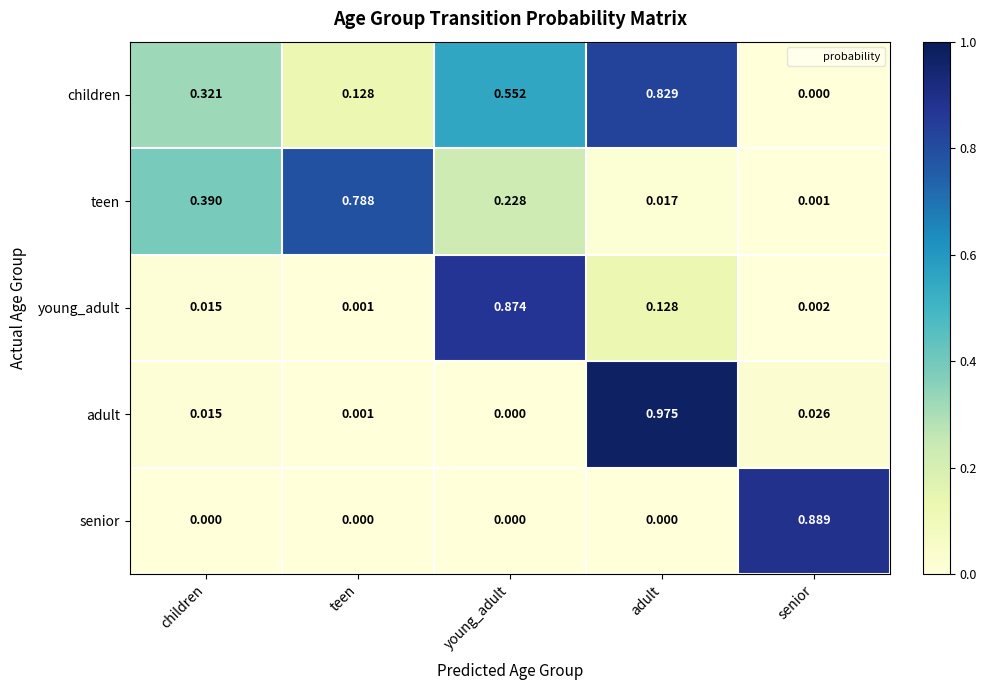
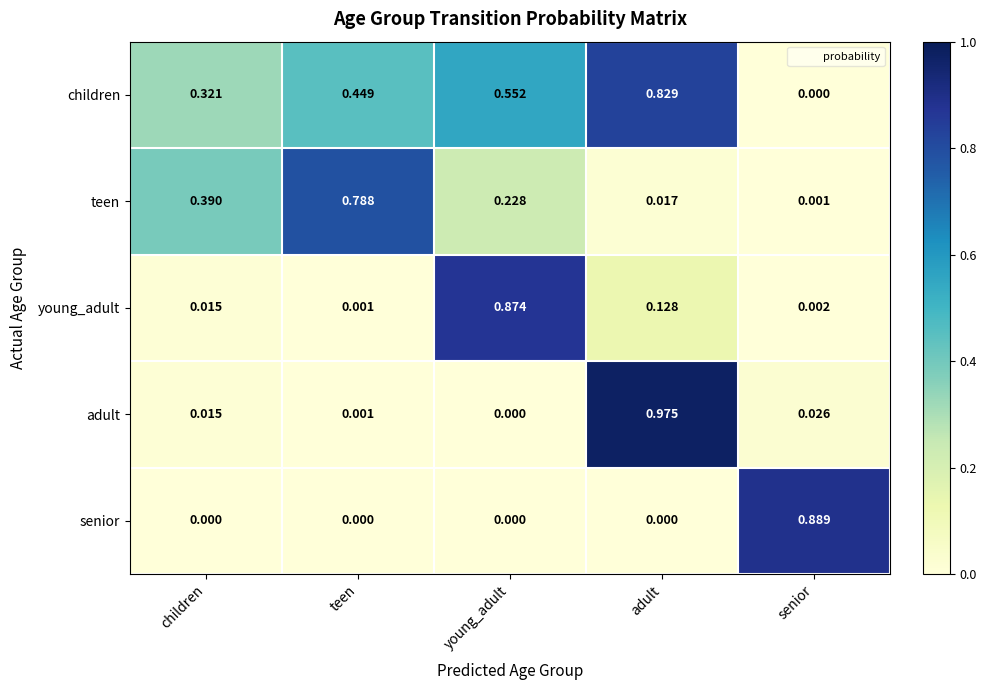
children, teen: 0.128 -> 0.449
